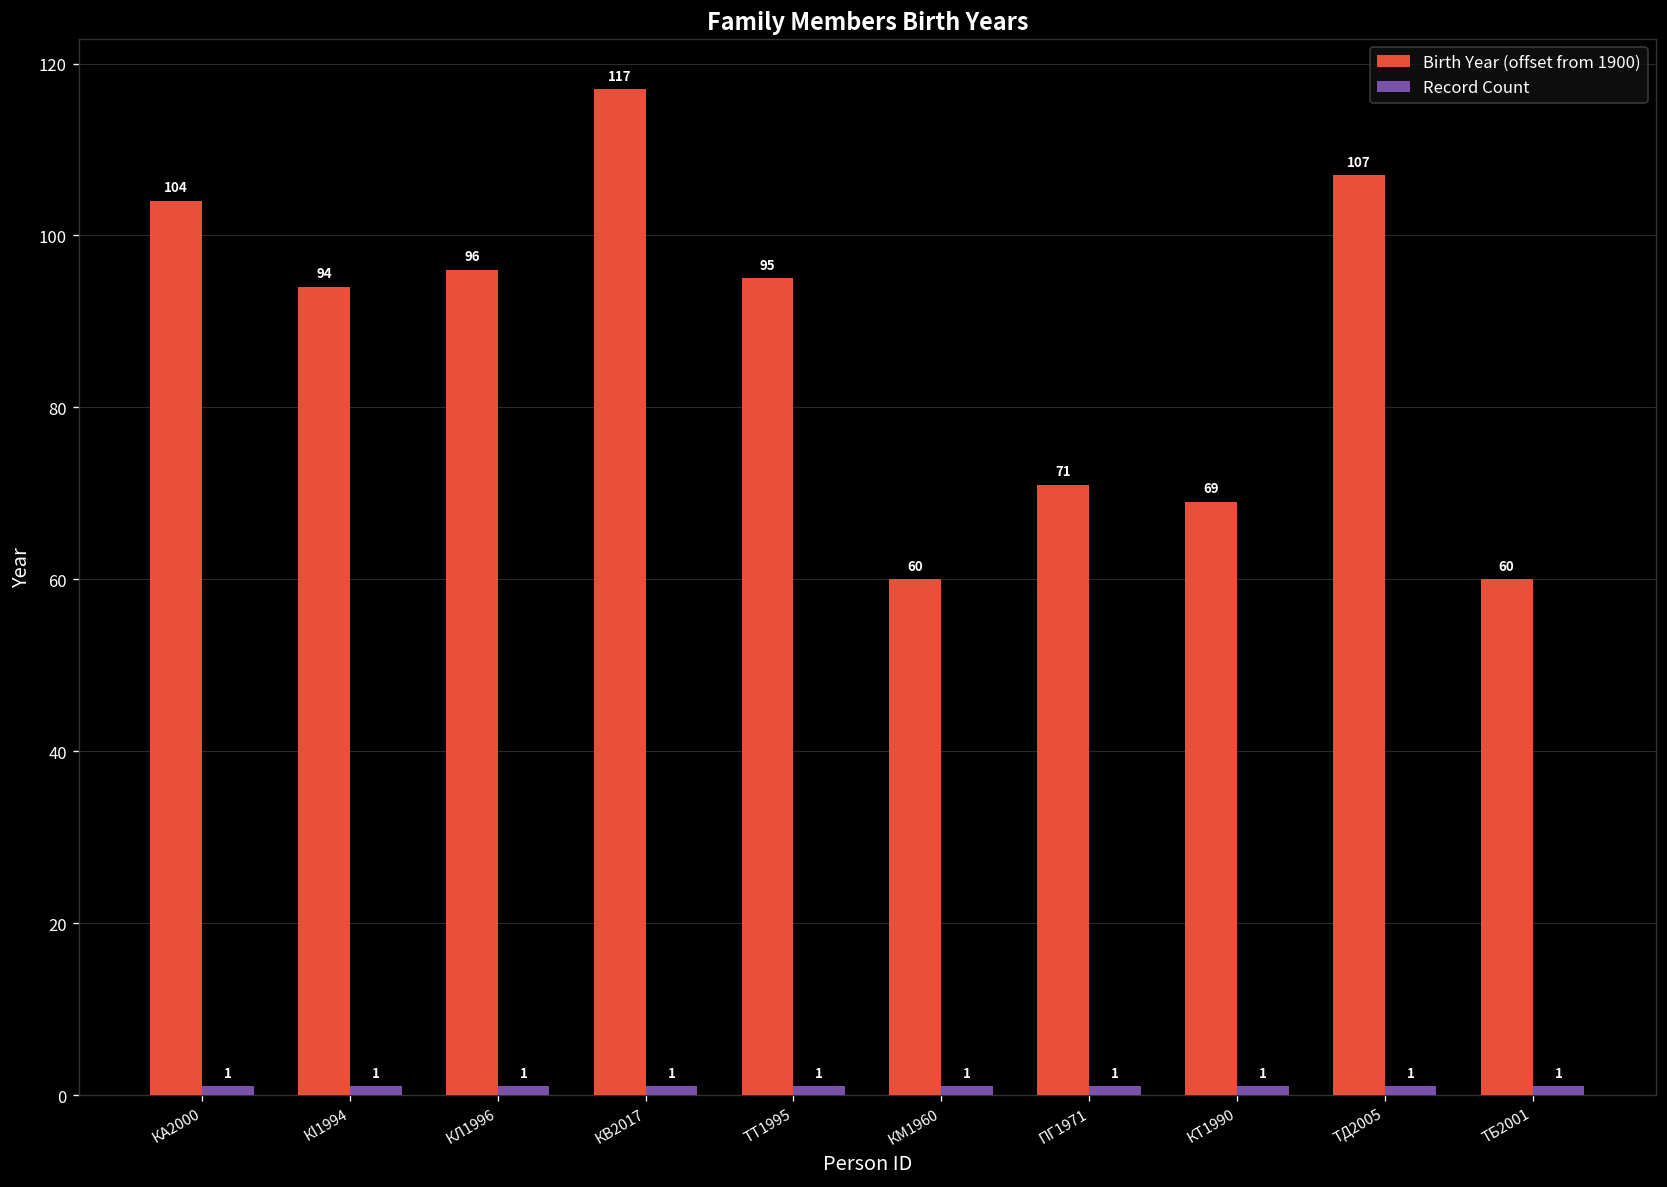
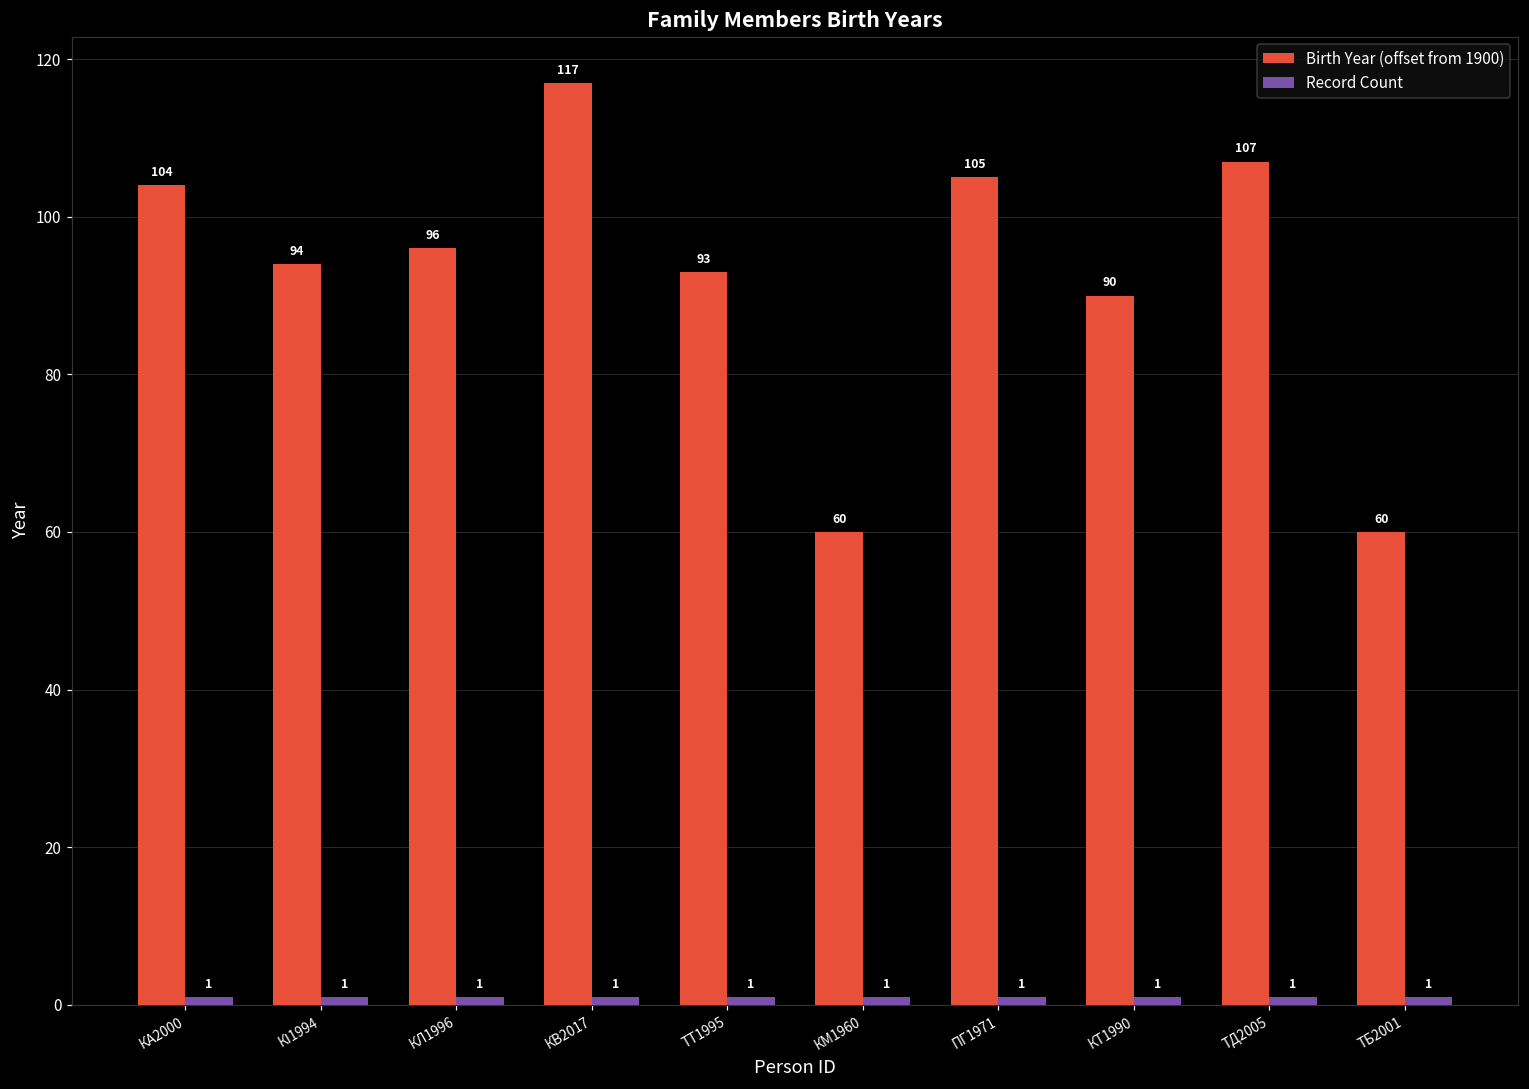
Birth Year (offset from 1900), ТТ1995: 95 -> 93
Birth Year (offset from 1900), ПГ1971: 71 -> 105
Birth Year (offset from 1900), КТ1990: 69 -> 90
